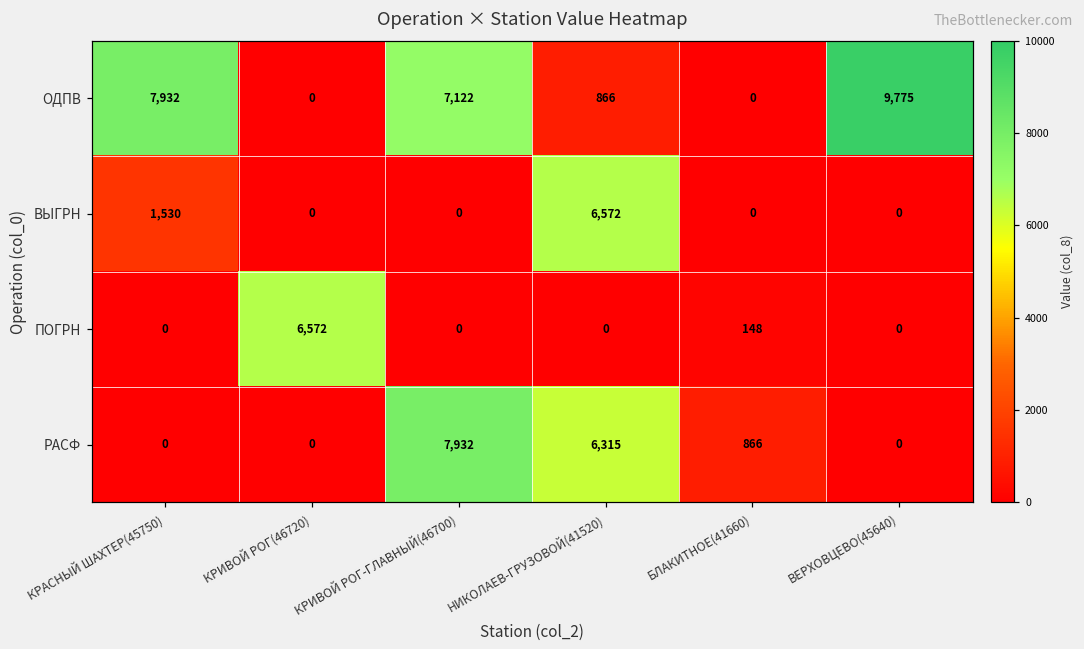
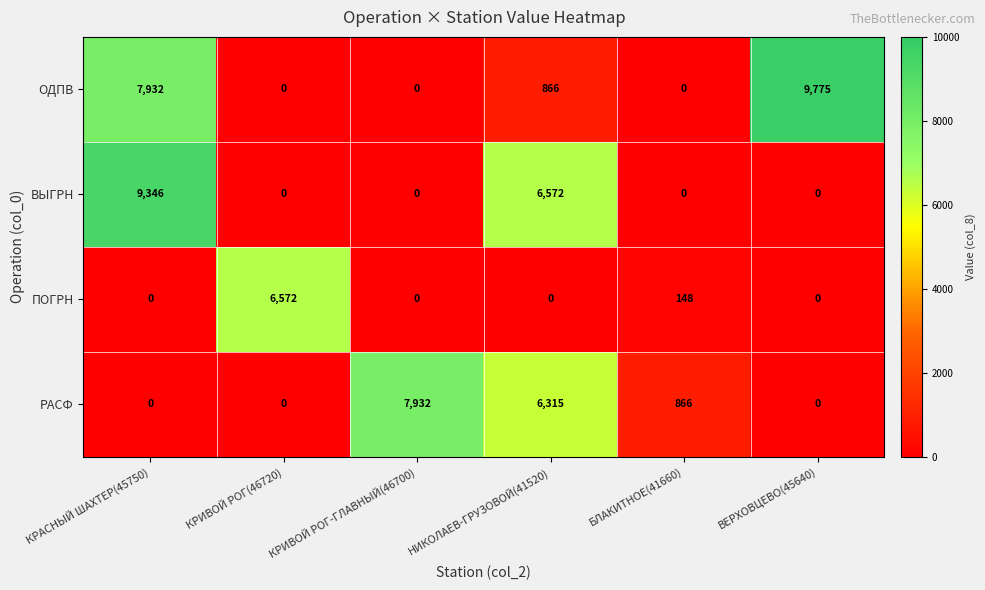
ОДПВ, КРИВОЙ РОГ-ГЛАВНЫЙ(46700): 7,122 -> 0
ВЫГРН, КРАСНЫЙ ШАХТЕР(45750): 1,530 -> 9,346
